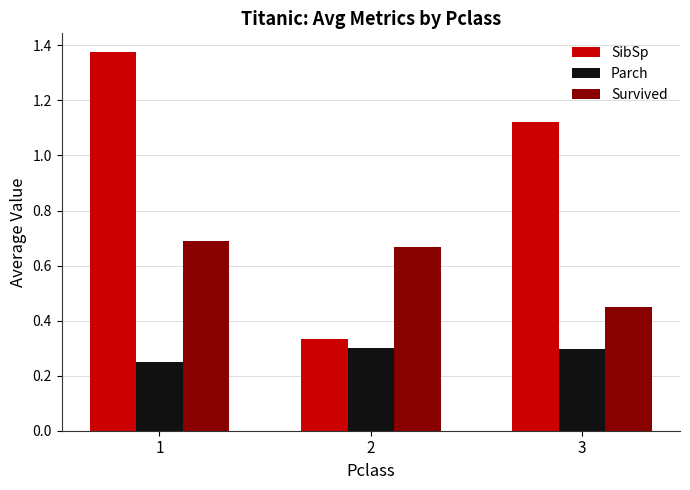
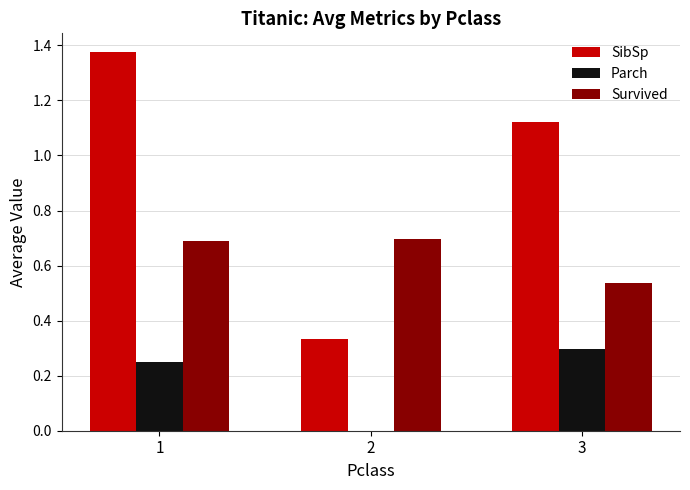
Parch, 2: 0.3 -> 0.0
Survived, 2: 0.67 -> 0.70
Survived, 3: 0.45 -> 0.54
